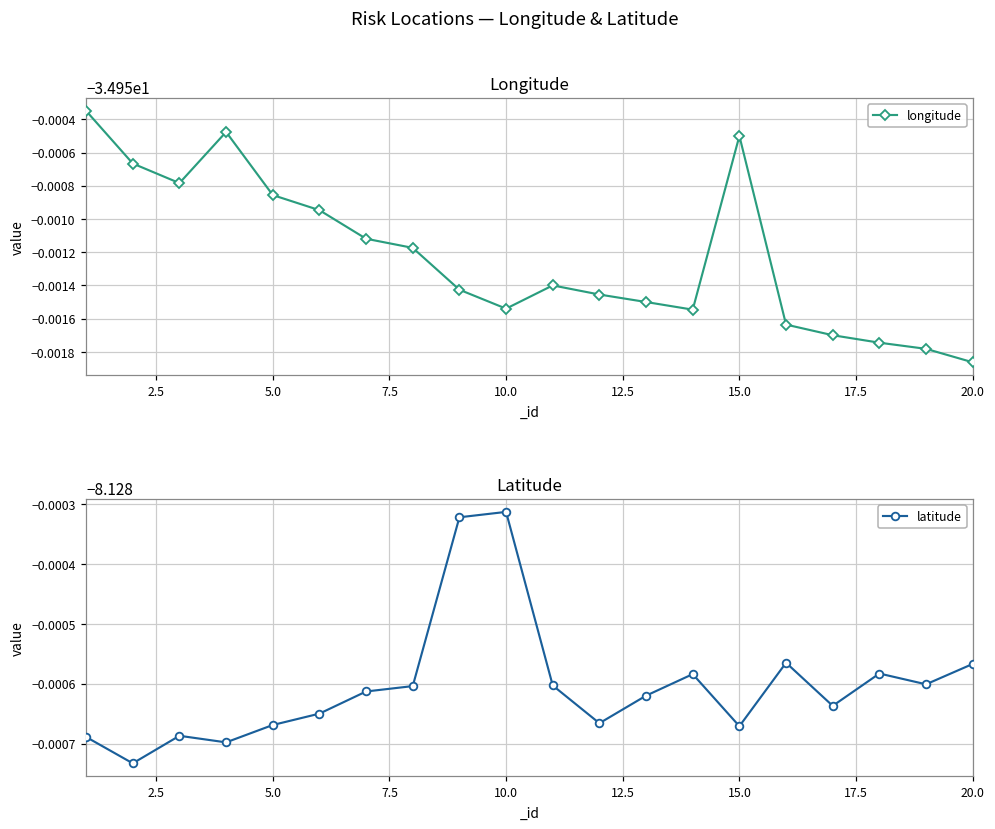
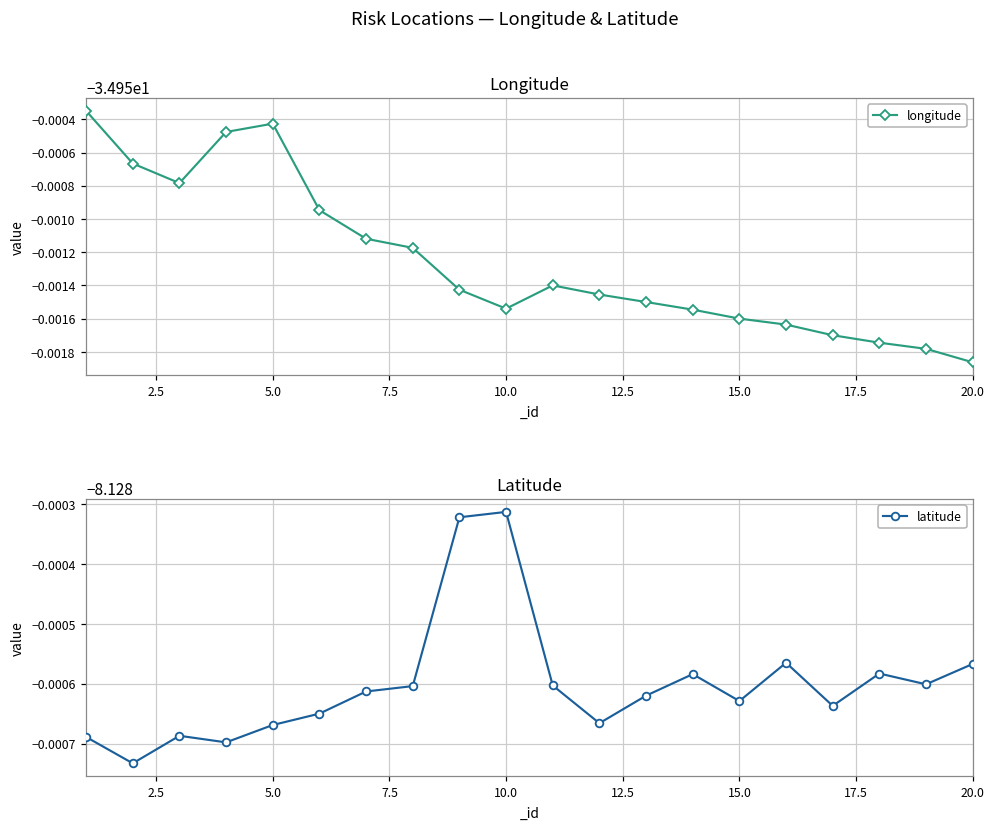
Longitude, 5.0: -34.95086 -> -34.95043
Longitude, 15.0: -34.9505 -> -34.9516
Latitude, 15.0: -8.12867 -> -8.12863
